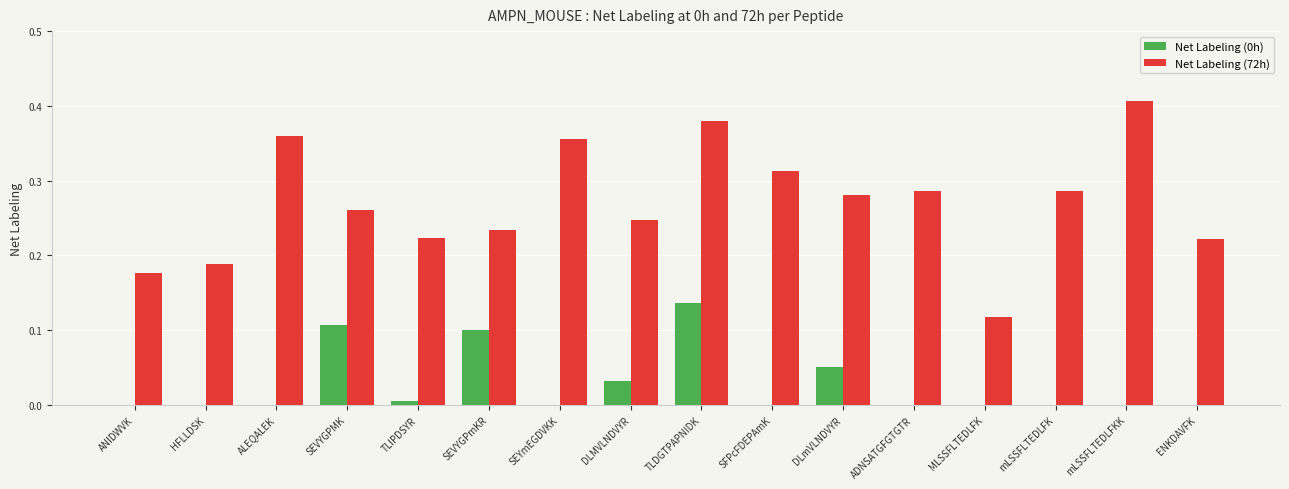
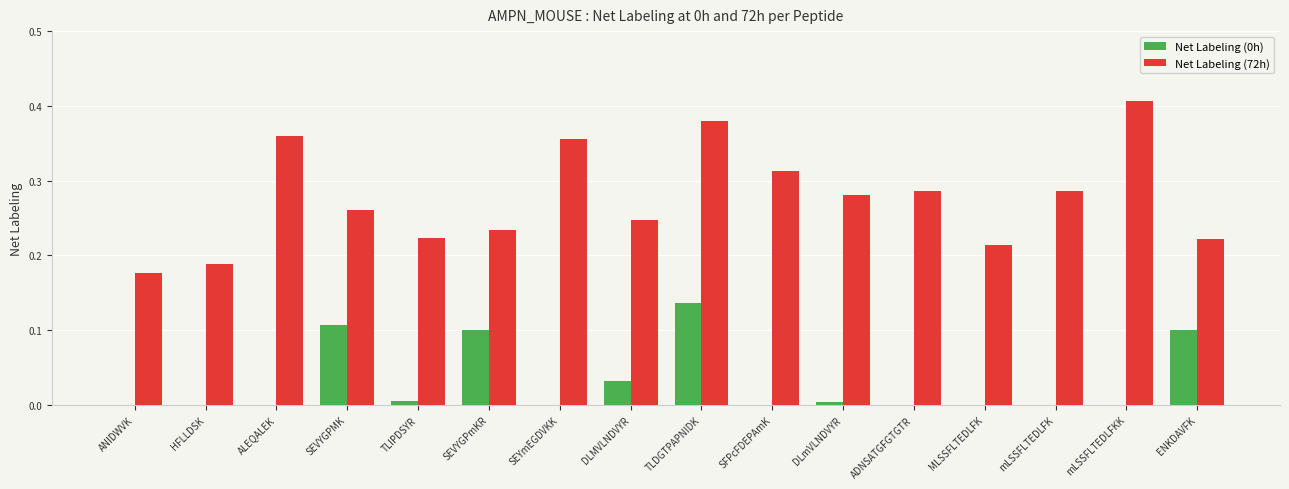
Net Labeling (0h), DLmVLNDVYR: 0.05 -> 0.00
Net Labeling (72h), MLSSFLTEDLFK: 0.12 -> 0.21
Net Labeling (0h), ENKDAVFK: 0.0 -> 0.1
